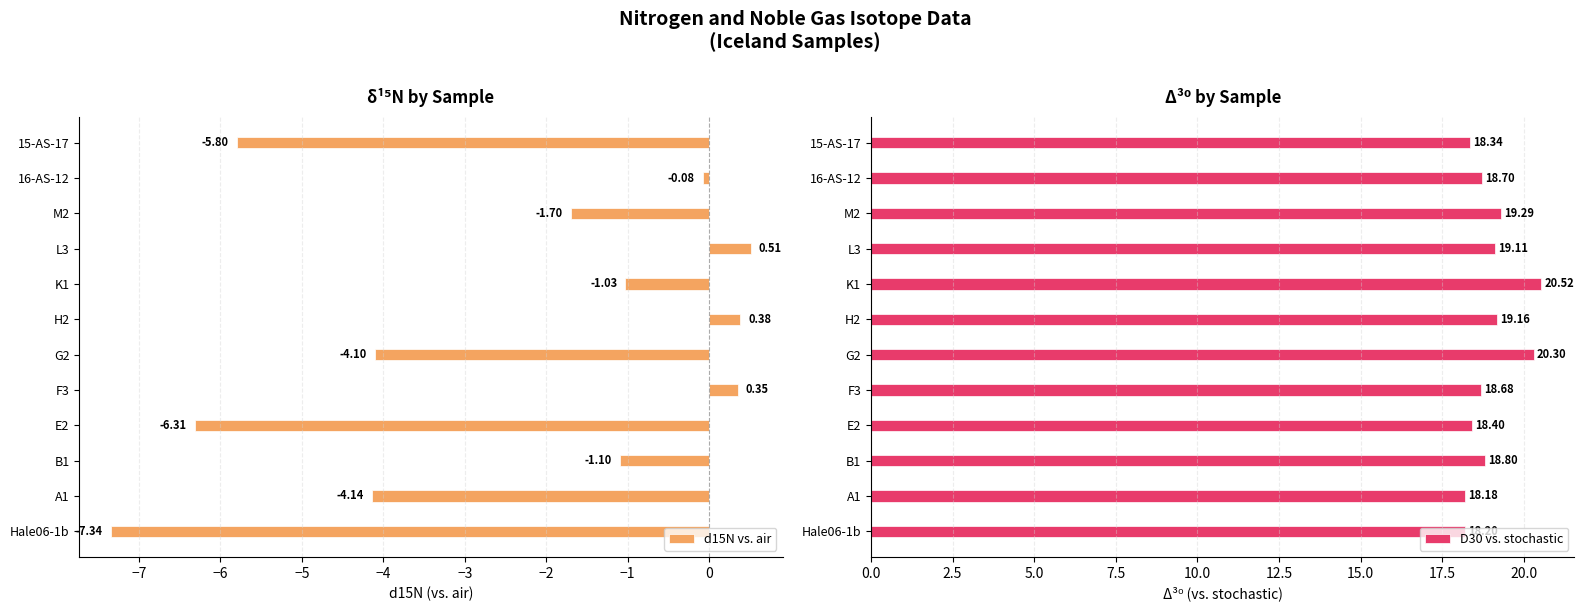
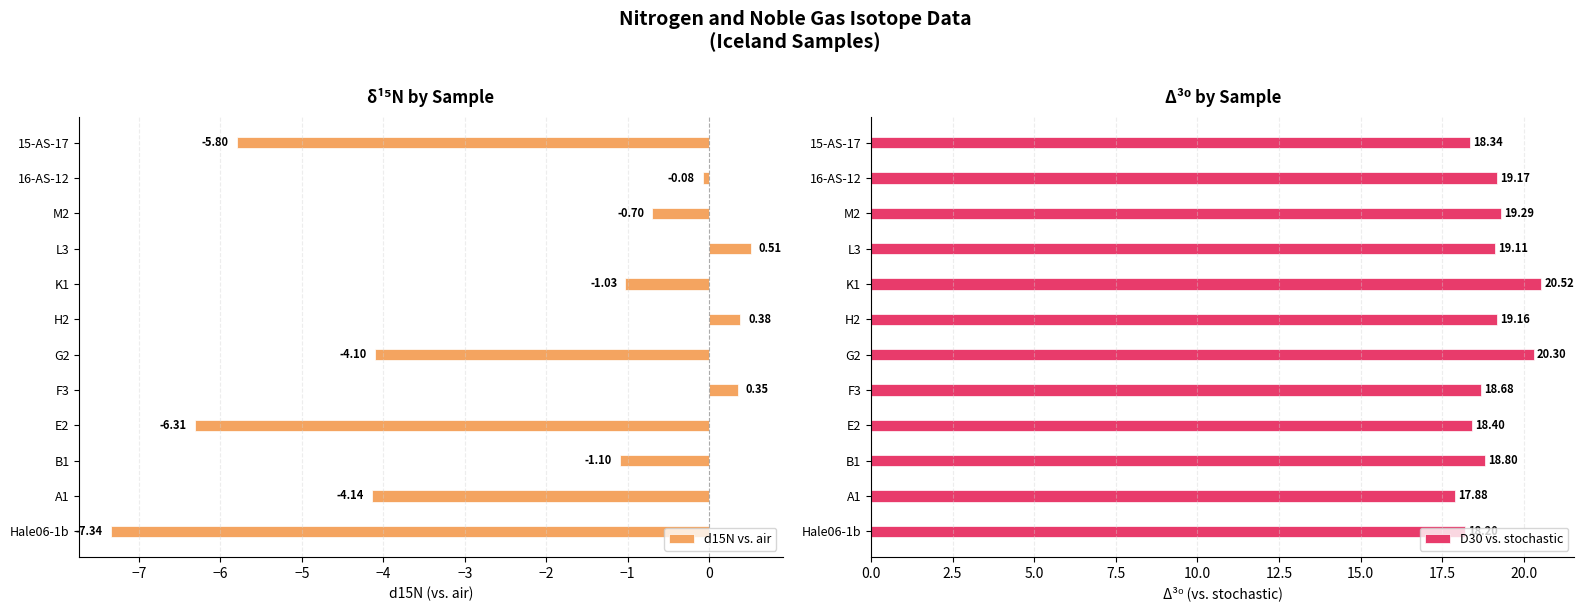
δ¹⁵N by Sample, M2: -1.70 -> -0.70
Δ³⁰ by Sample, 16-AS-12: 18.70 -> 19.17
Δ³⁰ by Sample, A1: 18.18 -> 17.88
